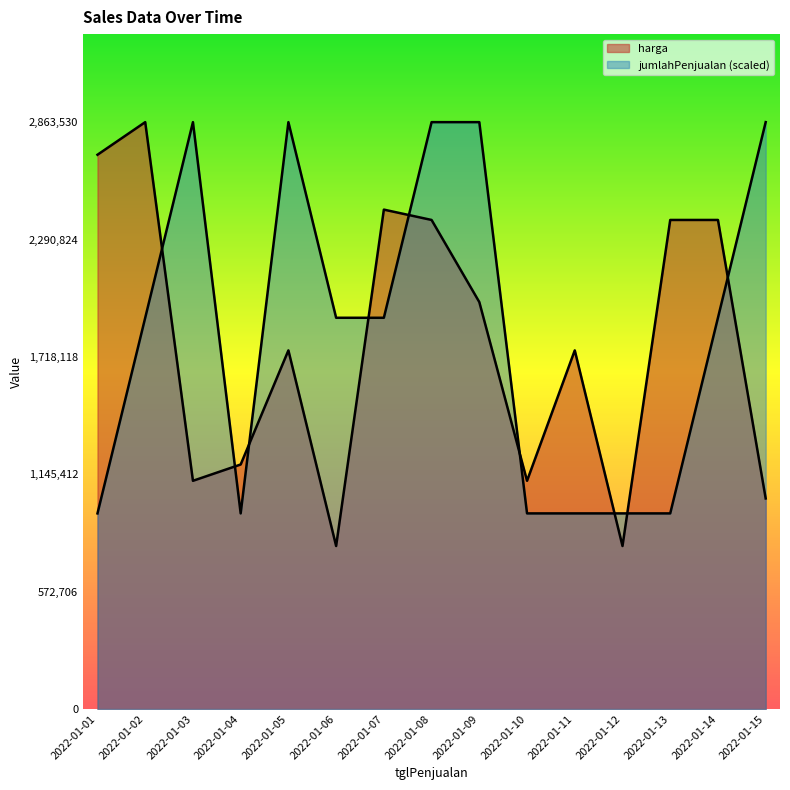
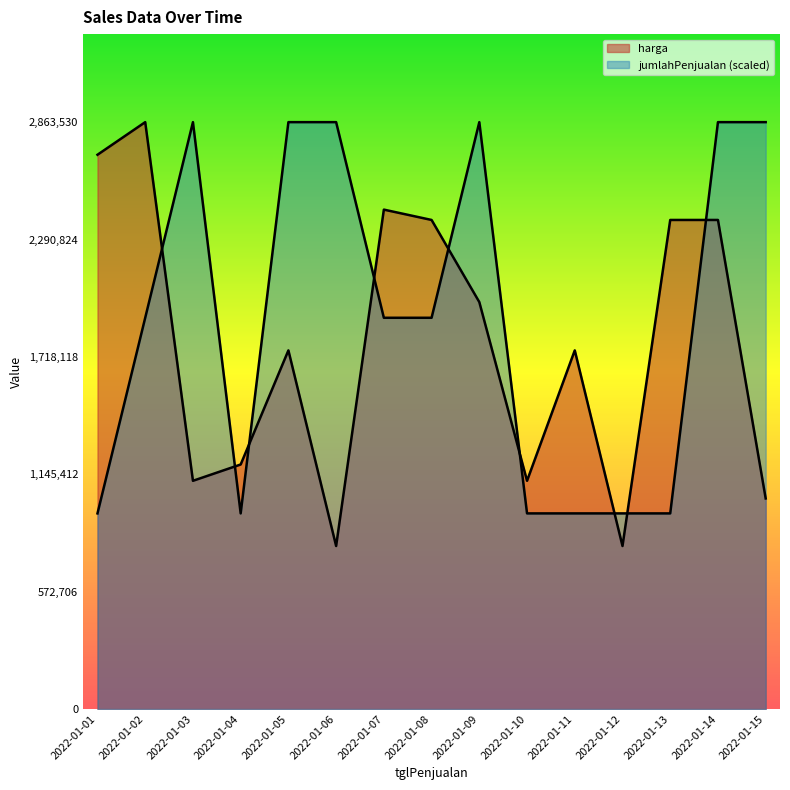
jumlahPenjualan (scaled), 2022-01-06: 1,910,000 -> 2,860,000
jumlahPenjualan (scaled), 2022-01-08: 2,860,000 -> 1,910,000
jumlahPenjualan (scaled), 2022-01-14: 1,910,000 -> 2,860,000
